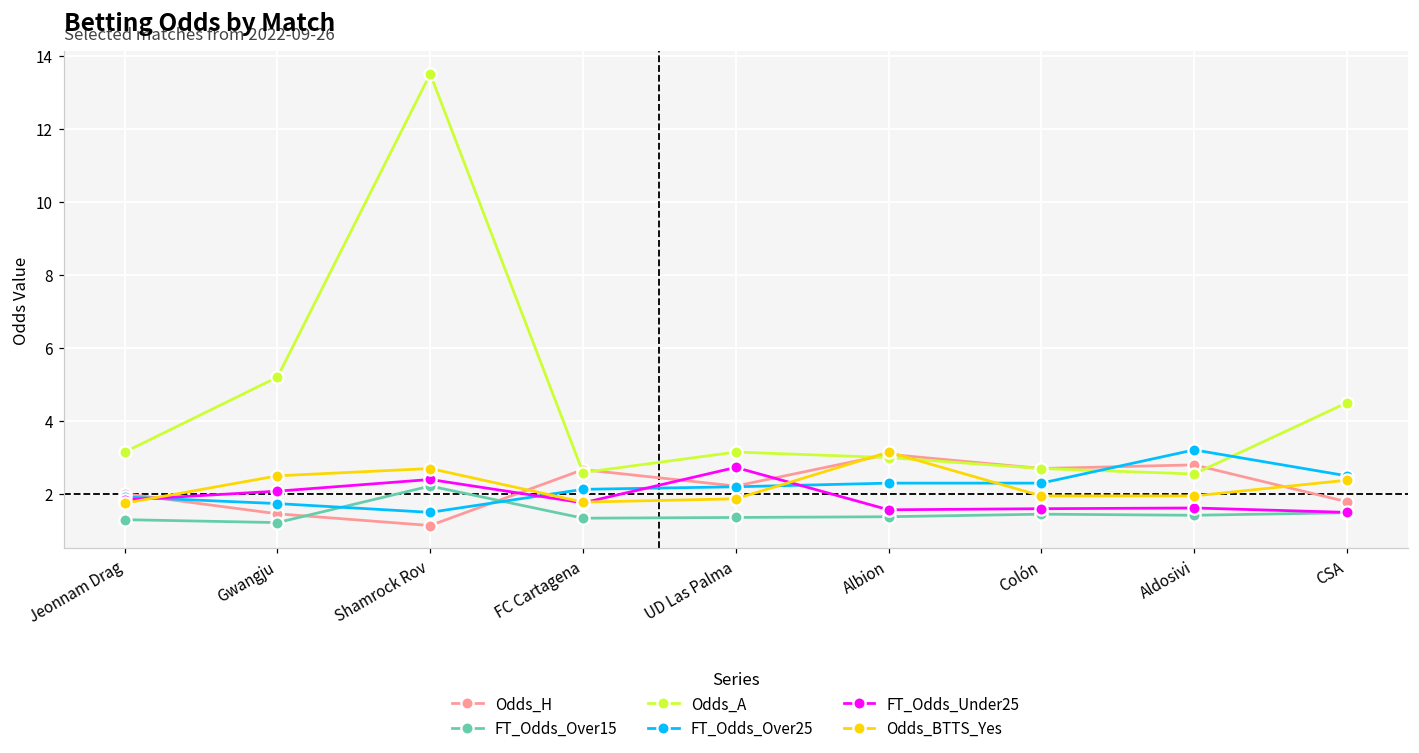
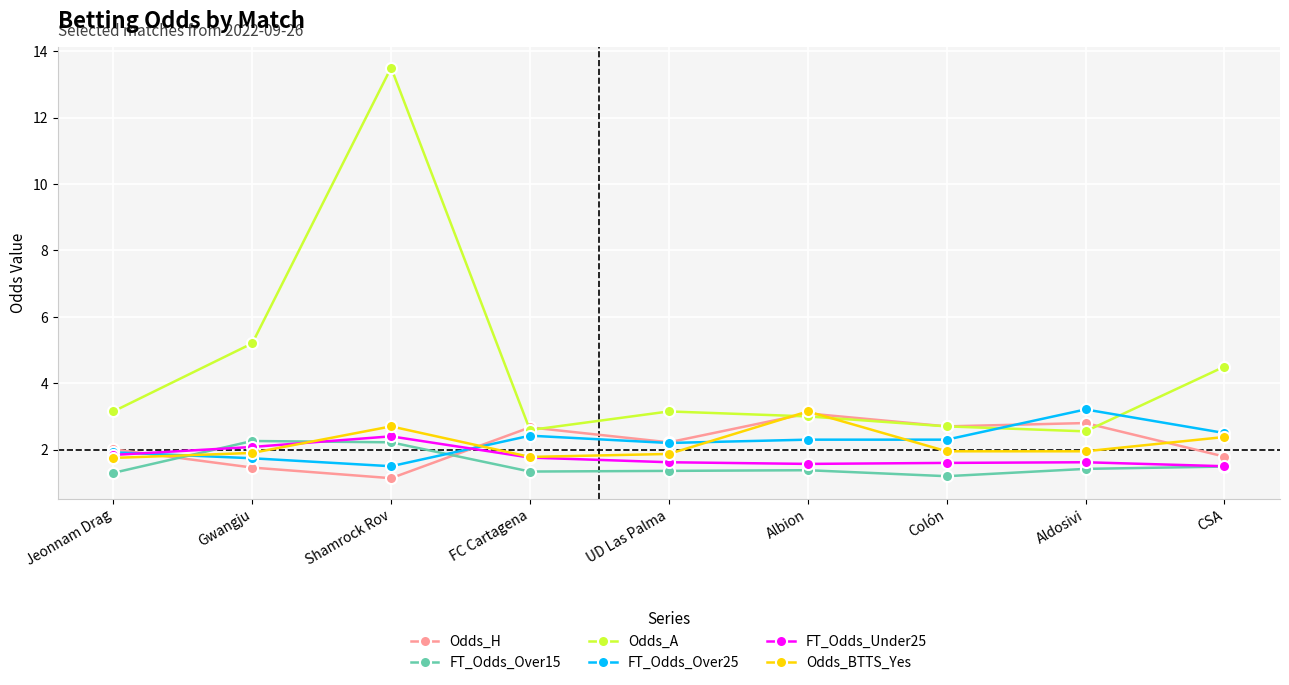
FT_Odds_Over15, Gwangju: 1.2 -> 2.3
Odds_BTTS_Yes, Gwangju: 2.5 -> 1.9
FT_Odds_Over25, FC Cartagena: 2.1 -> 2.4
FT_Odds_Under25, UD Las Palma: 2.7 -> 1.6
FT_Odds_Over15, Colón: 1.5 -> 1.2
